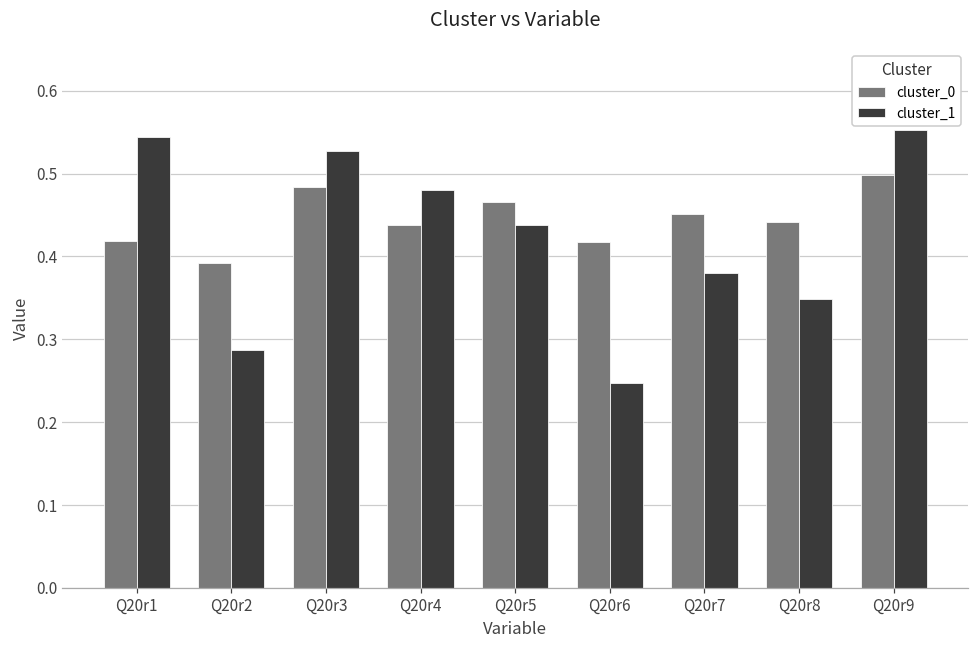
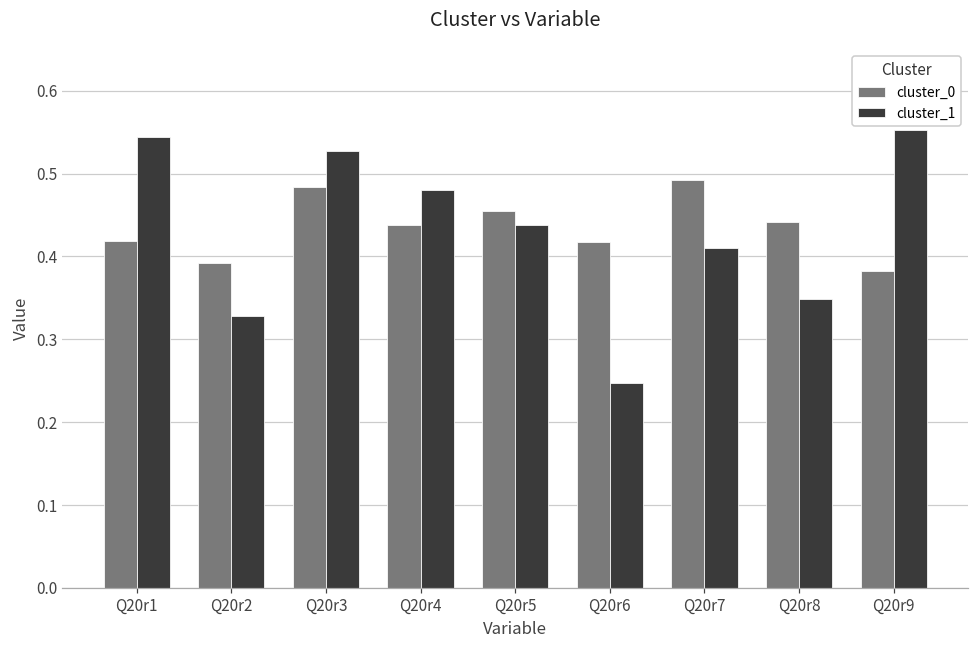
cluster_1, Q20r2: 0.29 -> 0.33
cluster_0, Q20r5: 0.47 -> 0.45
cluster_0, Q20r7: 0.45 -> 0.49
cluster_1, Q20r7: 0.38 -> 0.41
cluster_0, Q20r9: 0.50 -> 0.38
